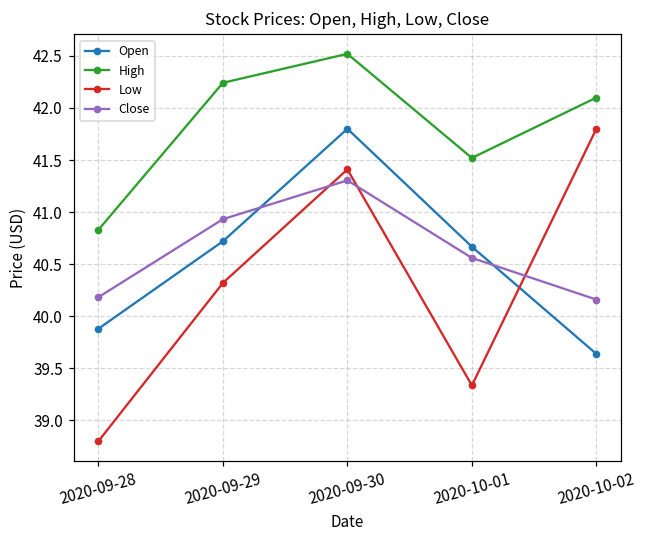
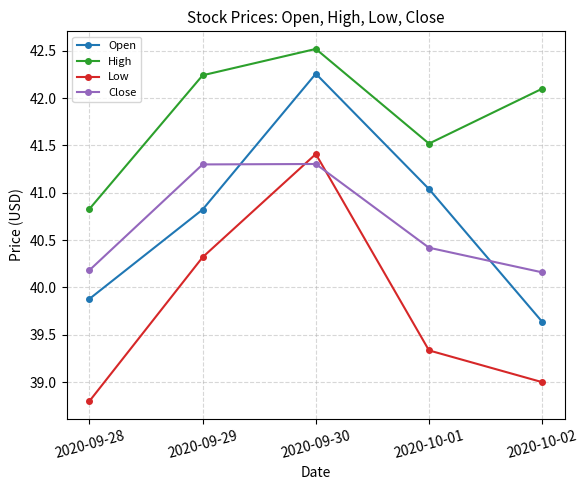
Open, 2020-09-29: 40.7 -> 40.8
Close, 2020-09-29: 40.9 -> 41.3
Open, 2020-09-30: 41.8 -> 42.3
Open, 2020-10-01: 40.7 -> 41.0
Close, 2020-10-01: 40.6 -> 40.4
Low, 2020-10-02: 41.8 -> 39.0
